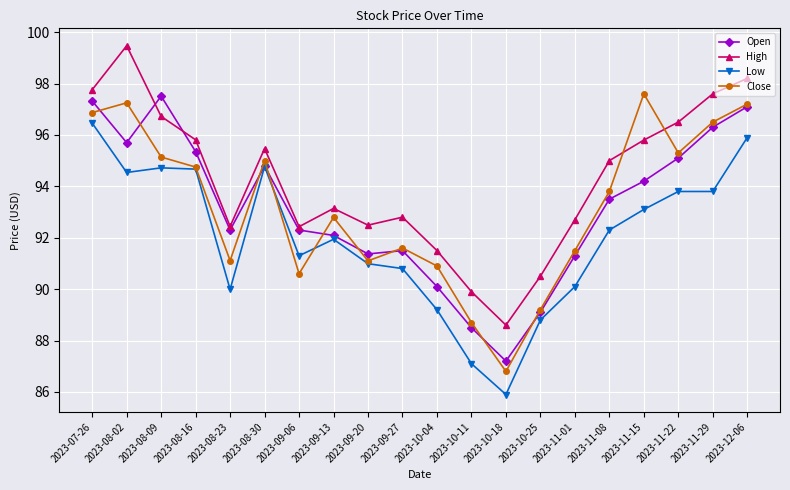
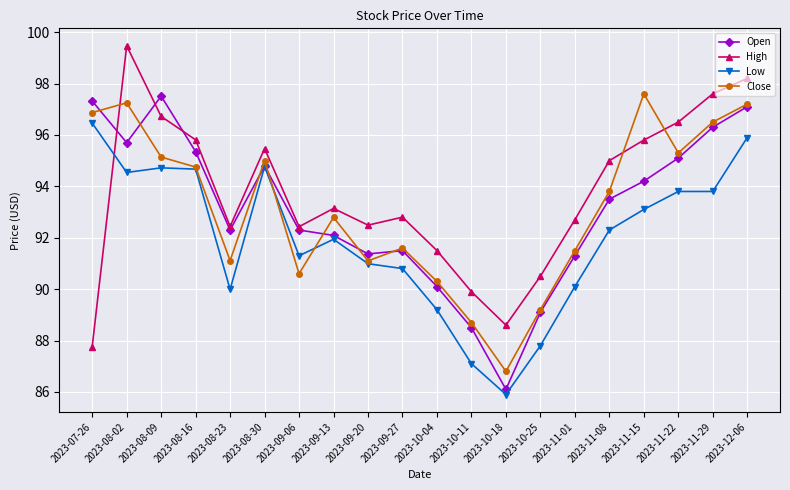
High, 2023-07-26: 97.8 -> 87.8
Close, 2023-10-04: 90.9 -> 90.3
Open, 2023-10-18: 87.2 -> 86.1
Low, 2023-10-25: 88.8 -> 87.8
